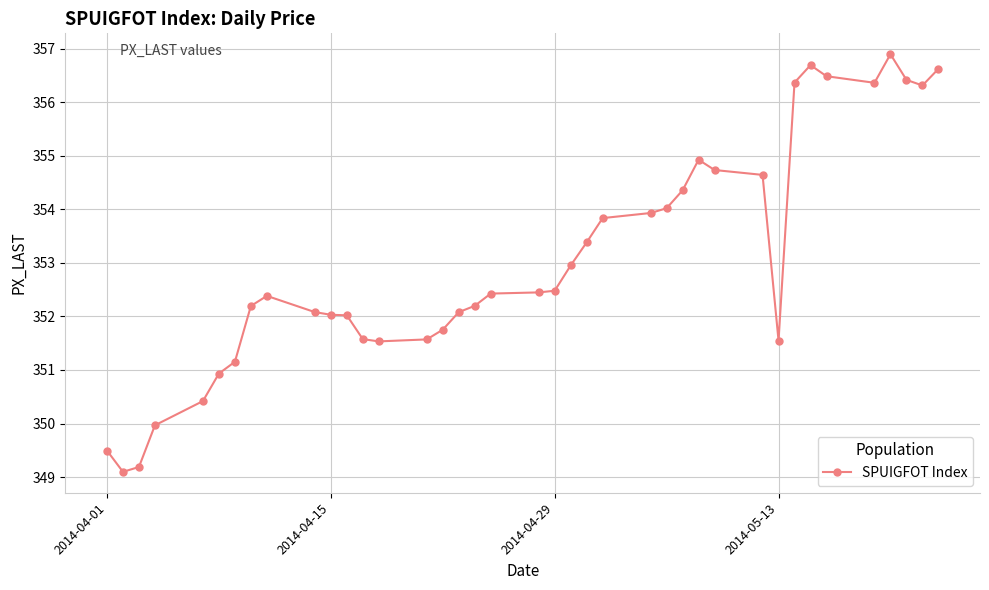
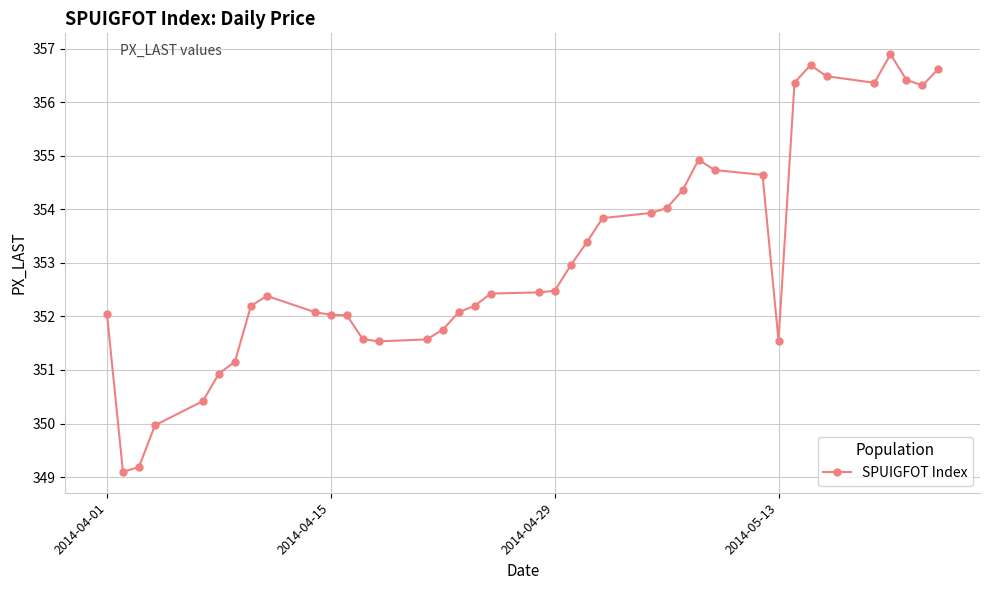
2014-04-01: 349.5 -> 352.0
